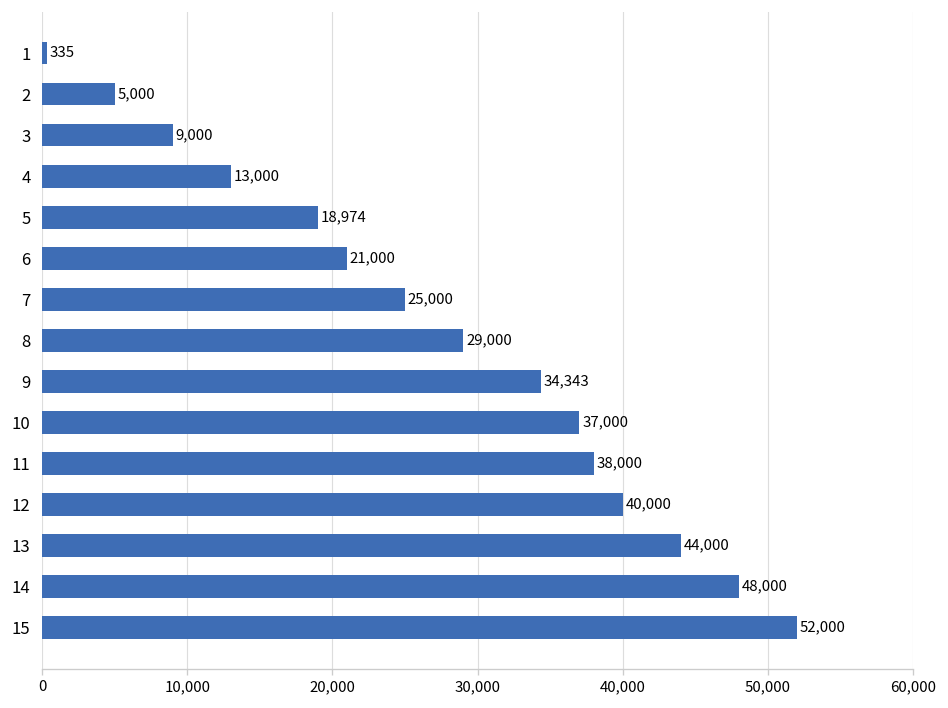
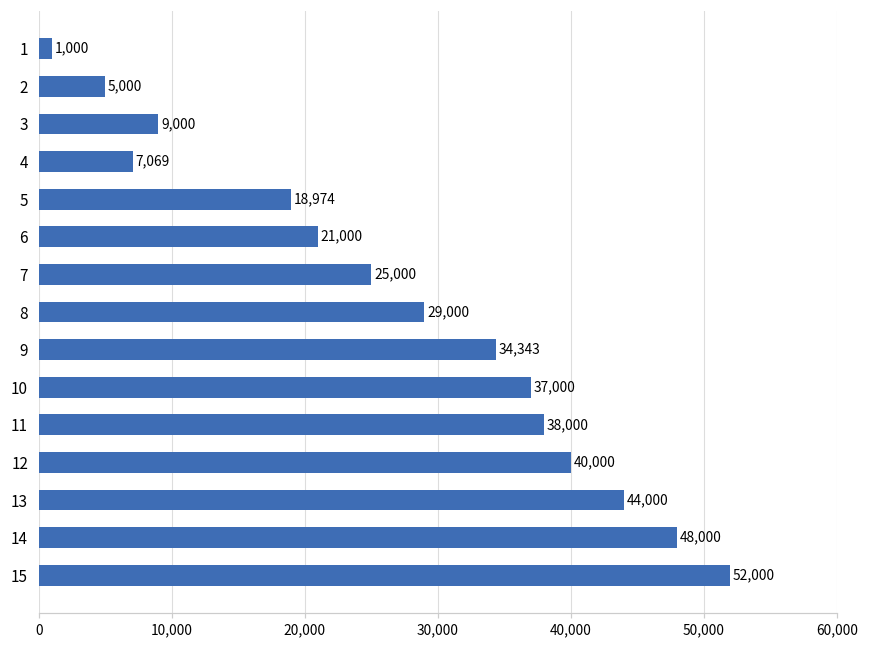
1: 335 -> 1,000
4: 13,000 -> 7,069
